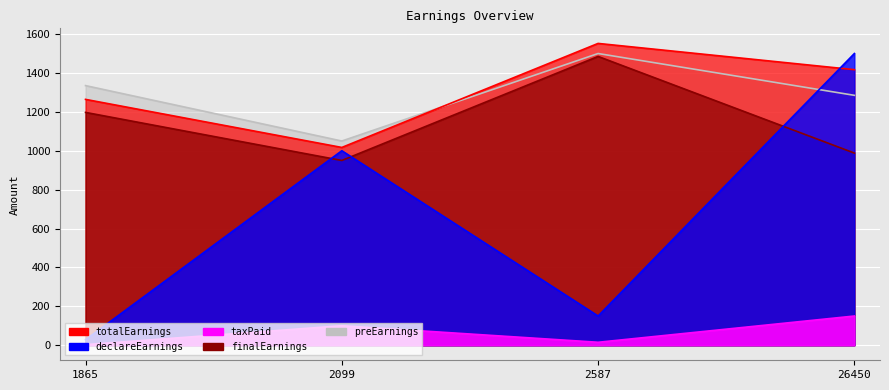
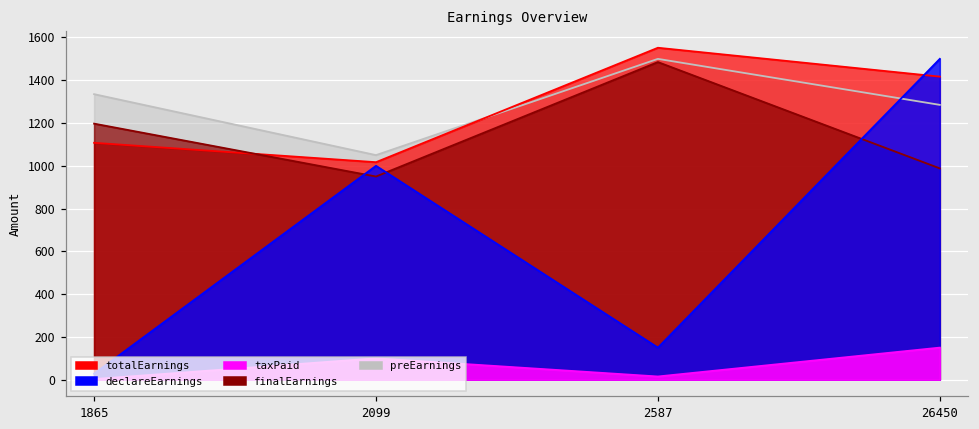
totalEarnings, 1865: 1260 -> 1110
